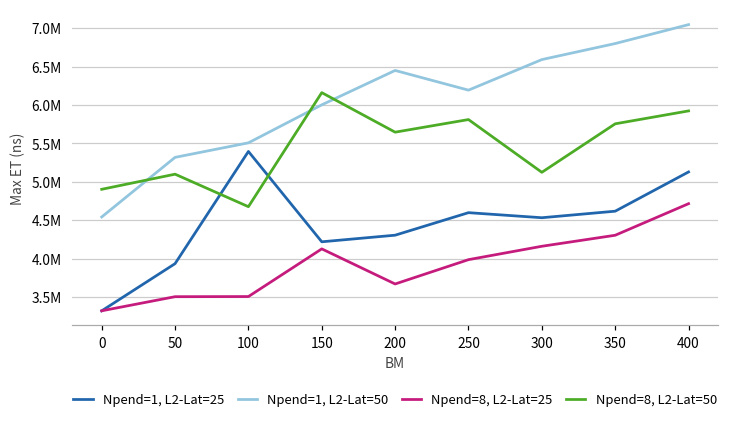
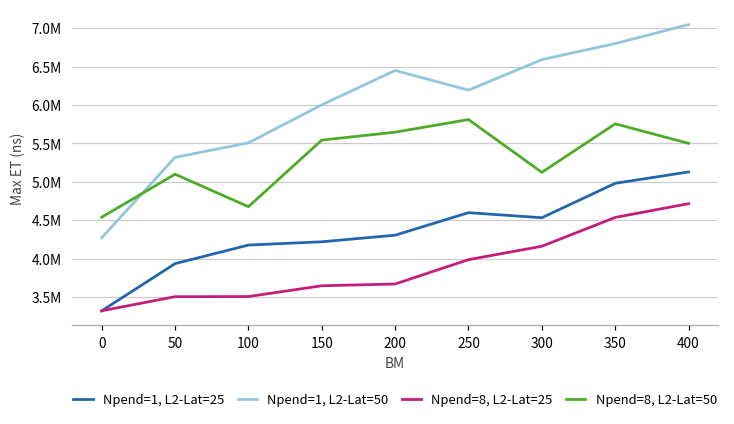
Npend=1, L2-Lat=50, 0: 4500000 -> 4300000
Npend=8, L2-Lat=50, 0: 4900000 -> 4500000
Npend=1, L2-Lat=25, 100: 5400000 -> 4200000
Npend=8, L2-Lat=25, 150: 4100000 -> 3600000
Npend=8, L2-Lat=50, 150: 6200000 -> 5500000
Npend=1, L2-Lat=25, 350: 4600000 -> 5000000
Npend=8, L2-Lat=25, 350: 4300000 -> 4500000
Npend=8, L2-Lat=50, 400: 5900000 -> 5500000
